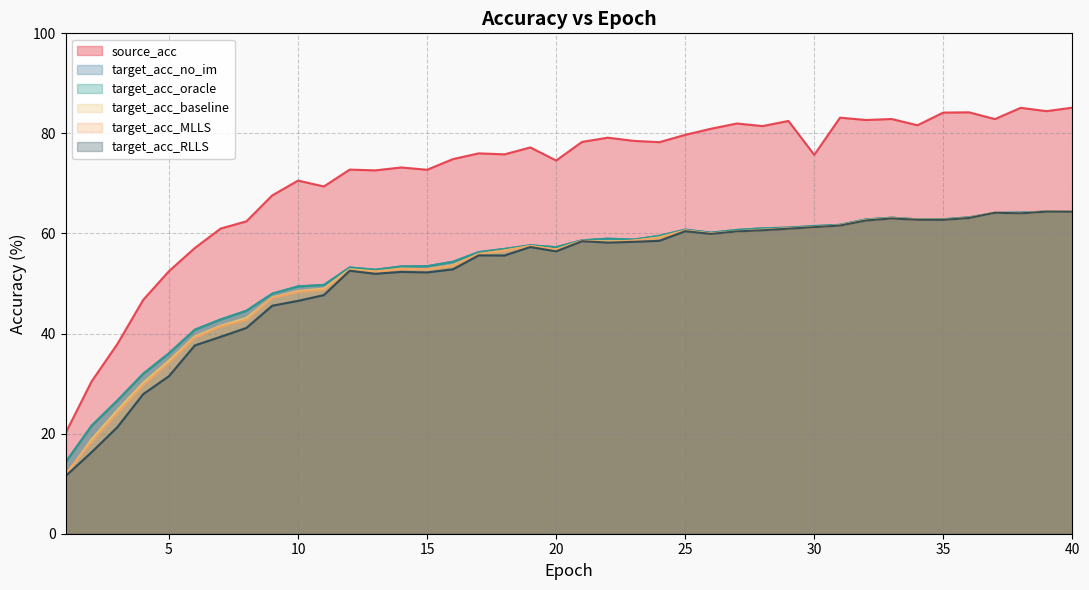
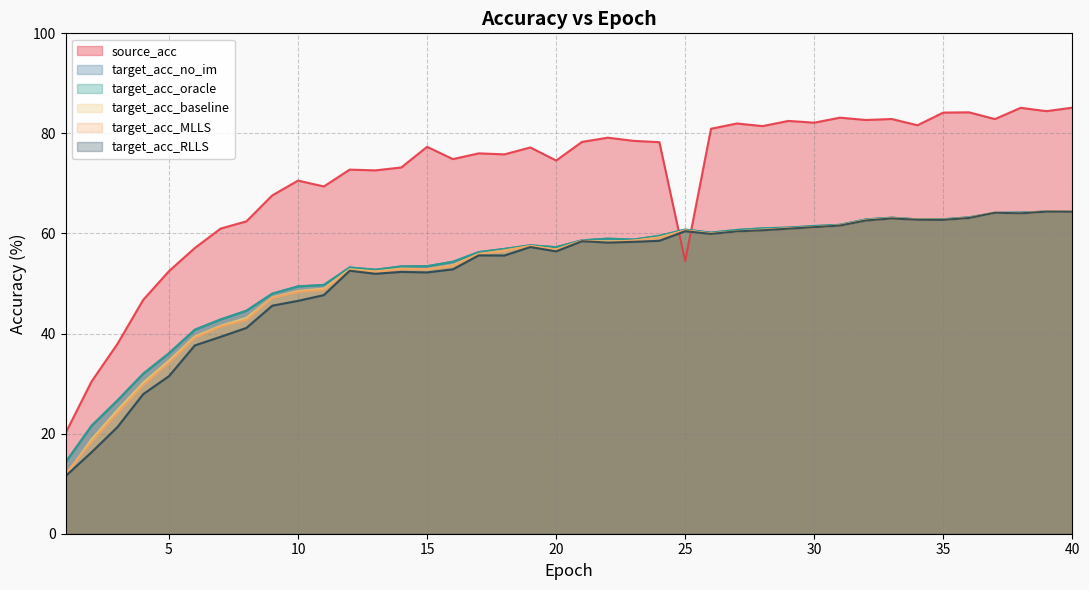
source_acc, 15: 73 -> 77
source_acc, 25: 80 -> 55
source_acc, 30: 76 -> 82
